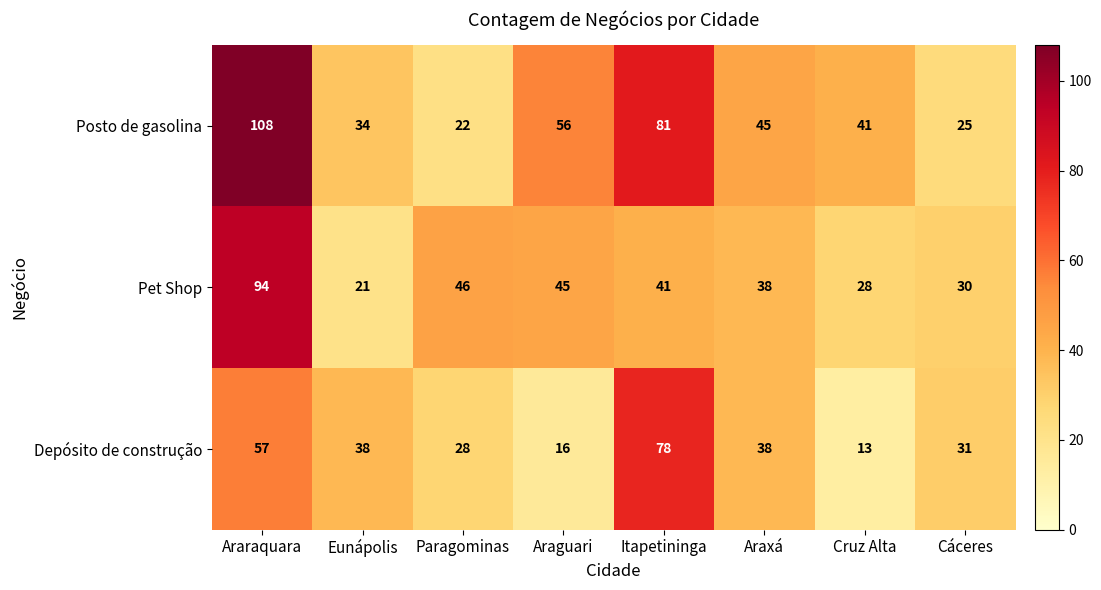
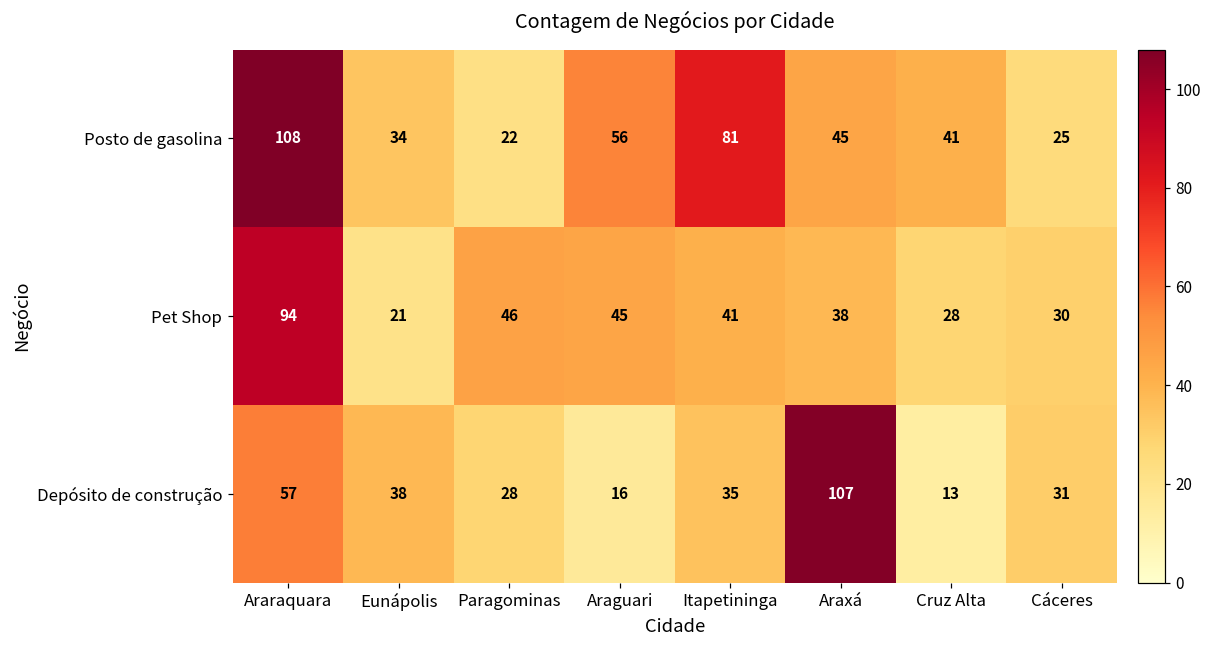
Depósito de construção, Itapetininga: 78 -> 35
Depósito de construção, Araxá: 38 -> 107
